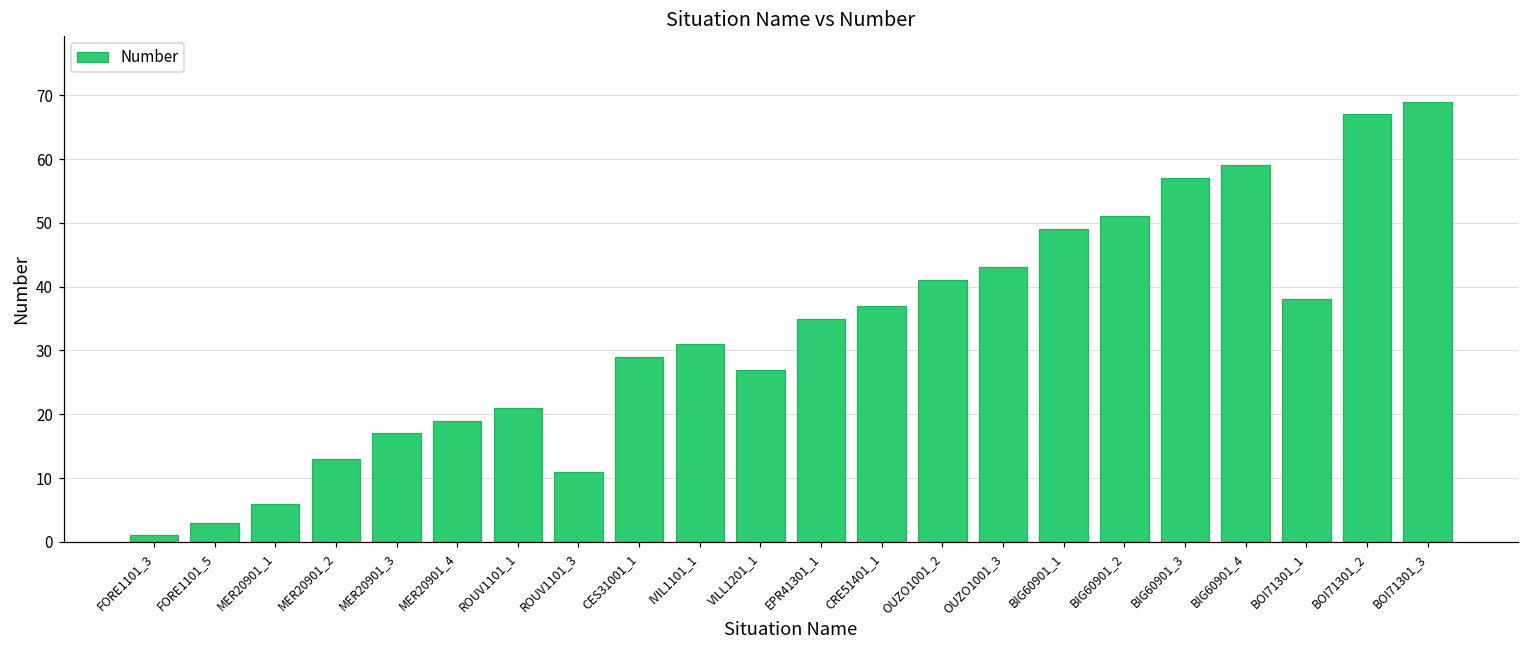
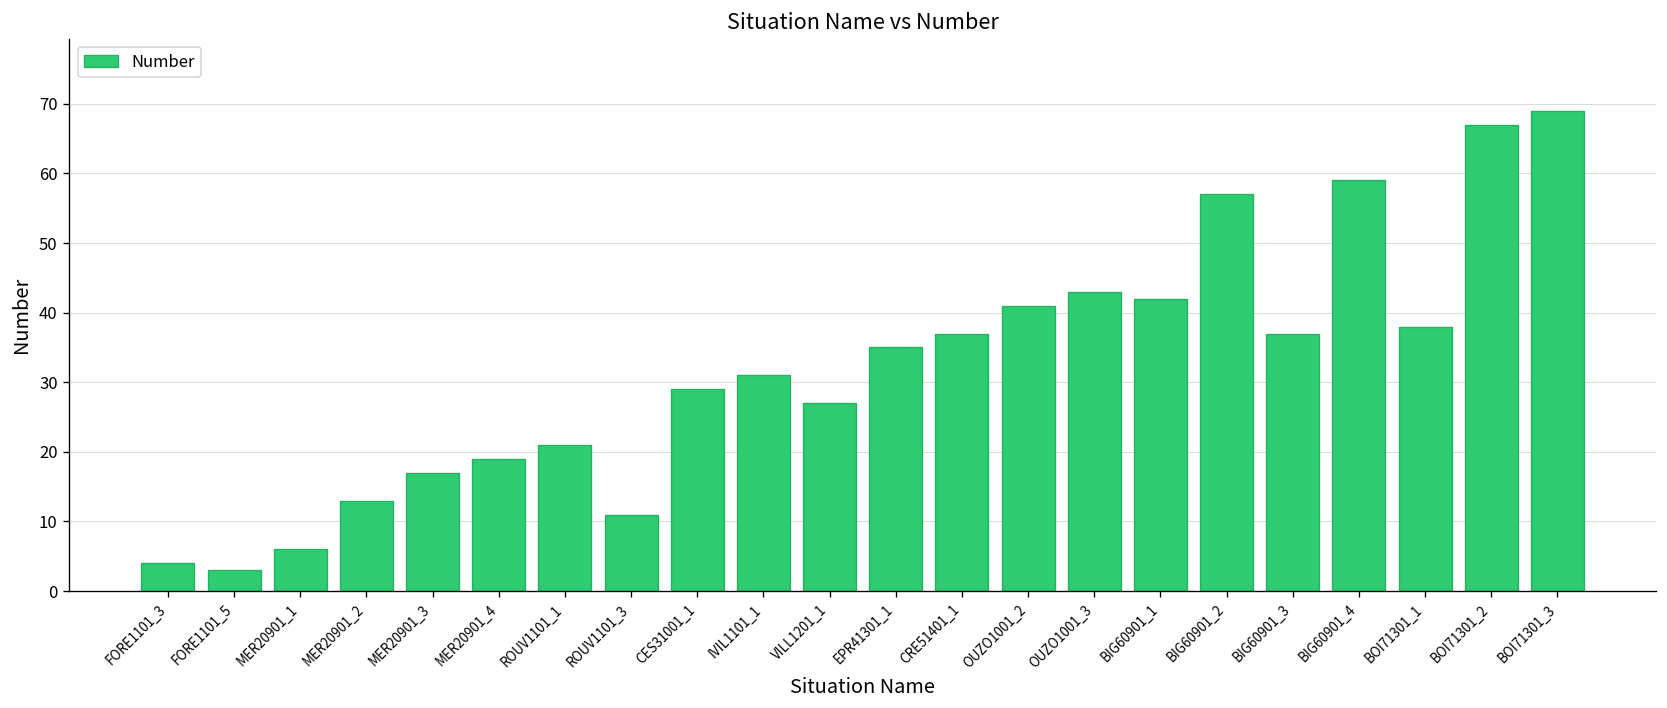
FORE1101_3: 1 -> 4
BIG60901_1: 49 -> 42
BIG60901_2: 51 -> 57
BIG60901_3: 57 -> 37
